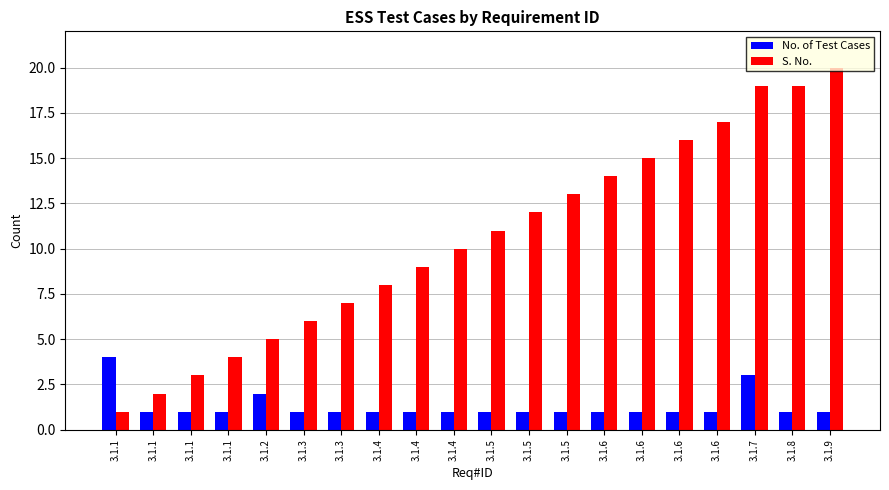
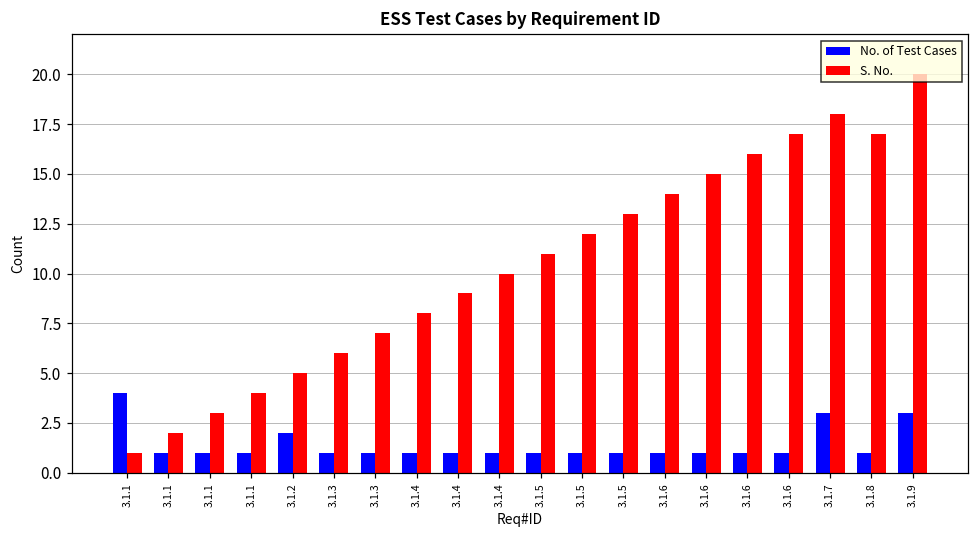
S. No., 3.1.7: 19 -> 18
S. No., 3.1.8: 19 -> 17
No. of Test Cases, 3.1.9: 1 -> 3
